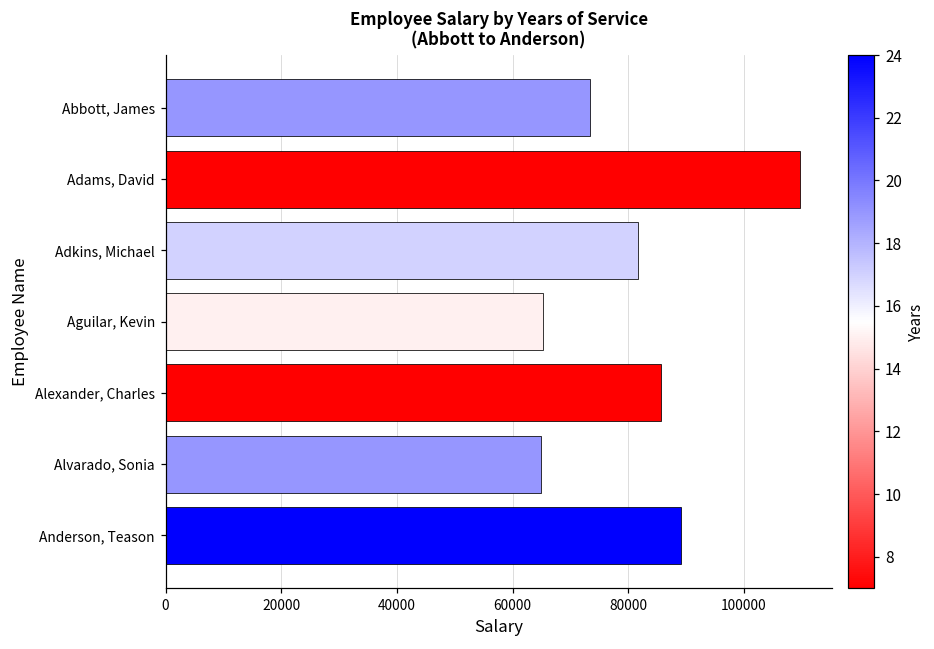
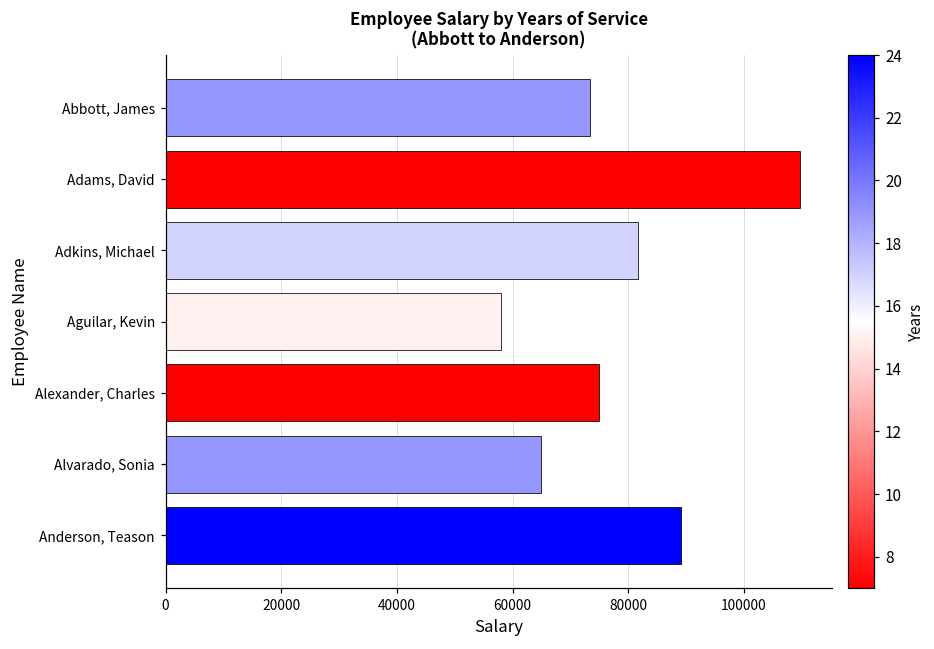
Aguilar, Kevin: 65000 -> 58000
Alexander, Charles: 86000 -> 75000
